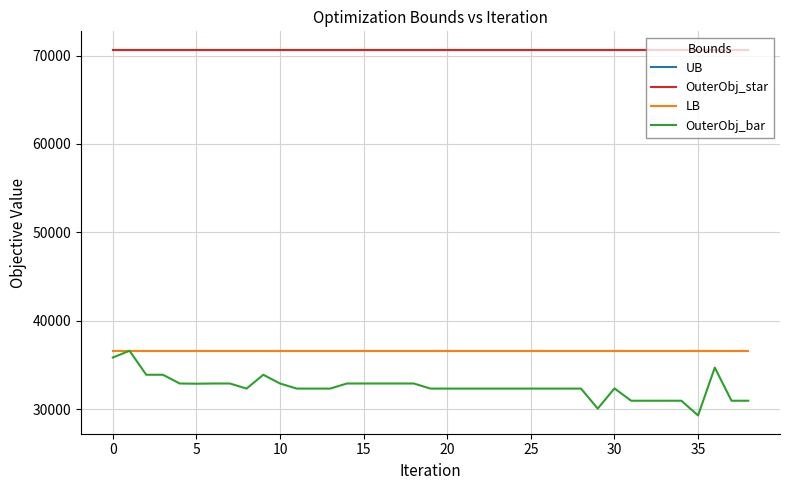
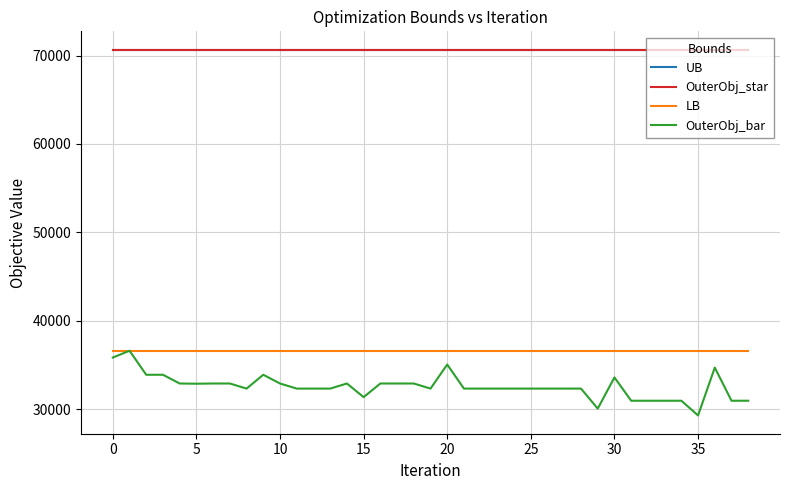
OuterObj_bar, 15: 33000 -> 31000
OuterObj_bar, 20: 32000 -> 35000
OuterObj_bar, 30: 32000 -> 34000
